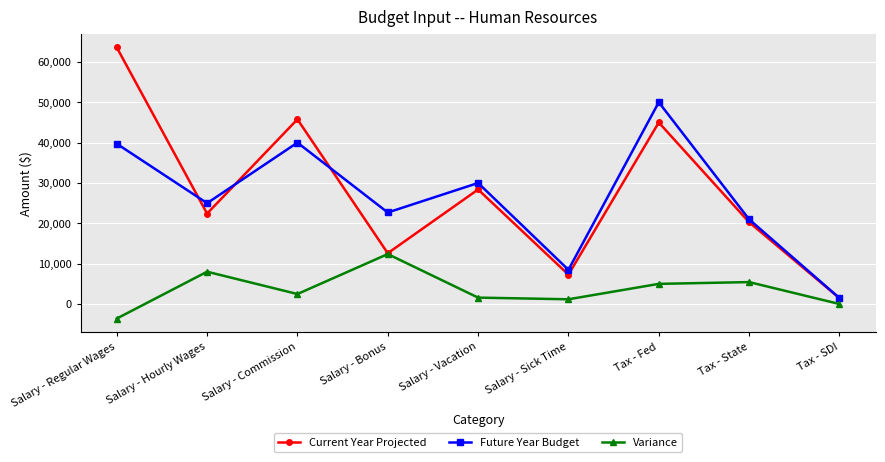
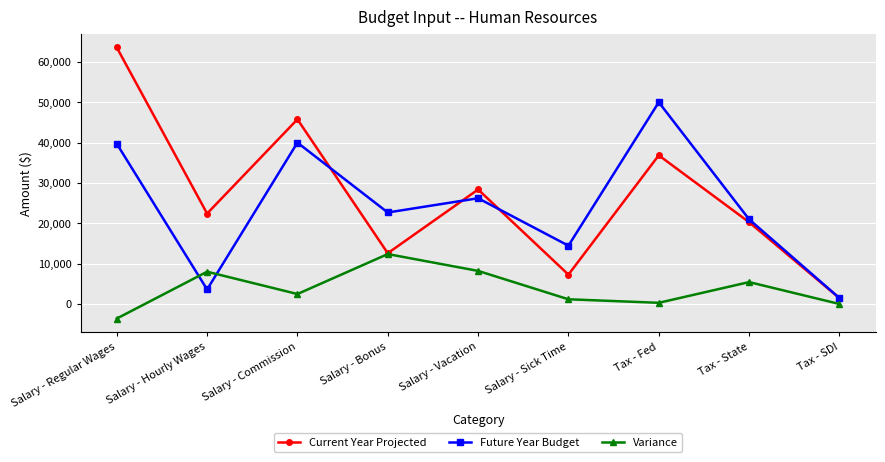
Future Year Budget, Salary - Hourly Wages: 25,000 -> 4,000
Future Year Budget, Salary - Vacation: 30,000 -> 26,000
Variance, Salary - Vacation: 2,000 -> 8,000
Future Year Budget, Salary - Sick Time: 9,000 -> 14,000
Current Year Projected, Tax - Fed: 45,000 -> 37,000
Variance, Tax - Fed: 5,000 -> 0
